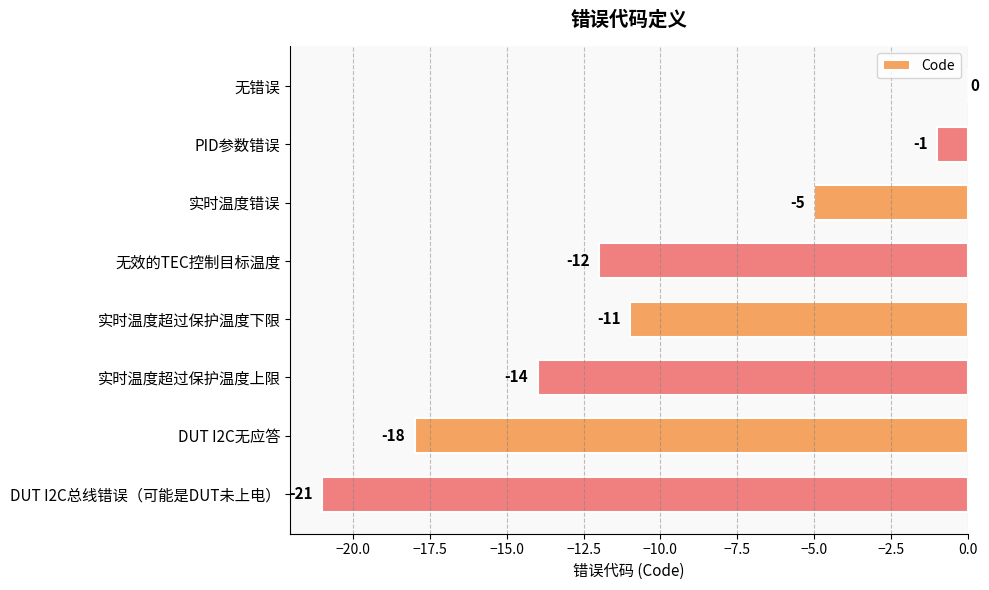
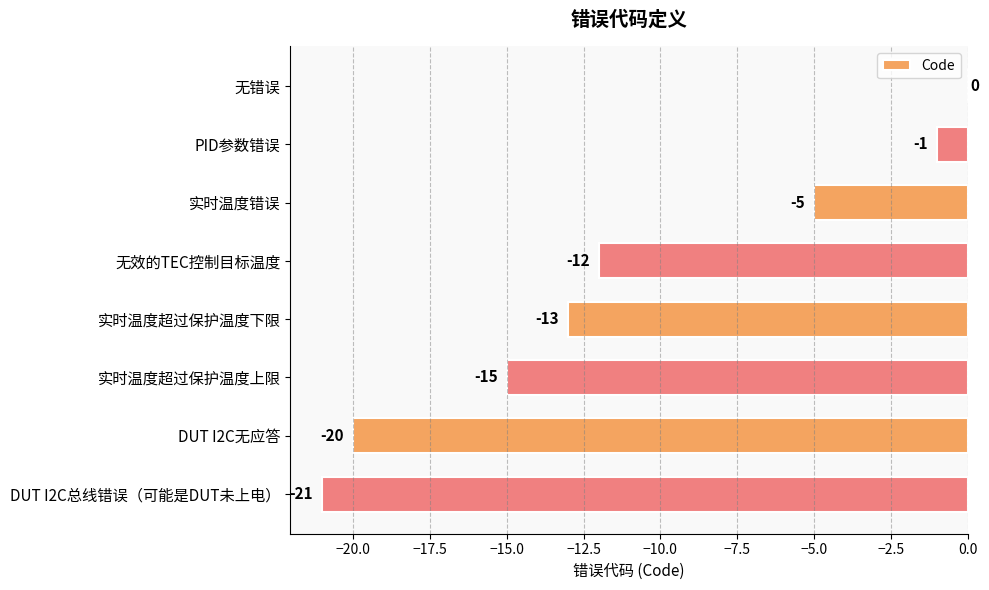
实时温度超过保护温度下限: -11 -> -13
实时温度超过保护温度上限: -14 -> -15
DUT I2C无应答: -18 -> -20
